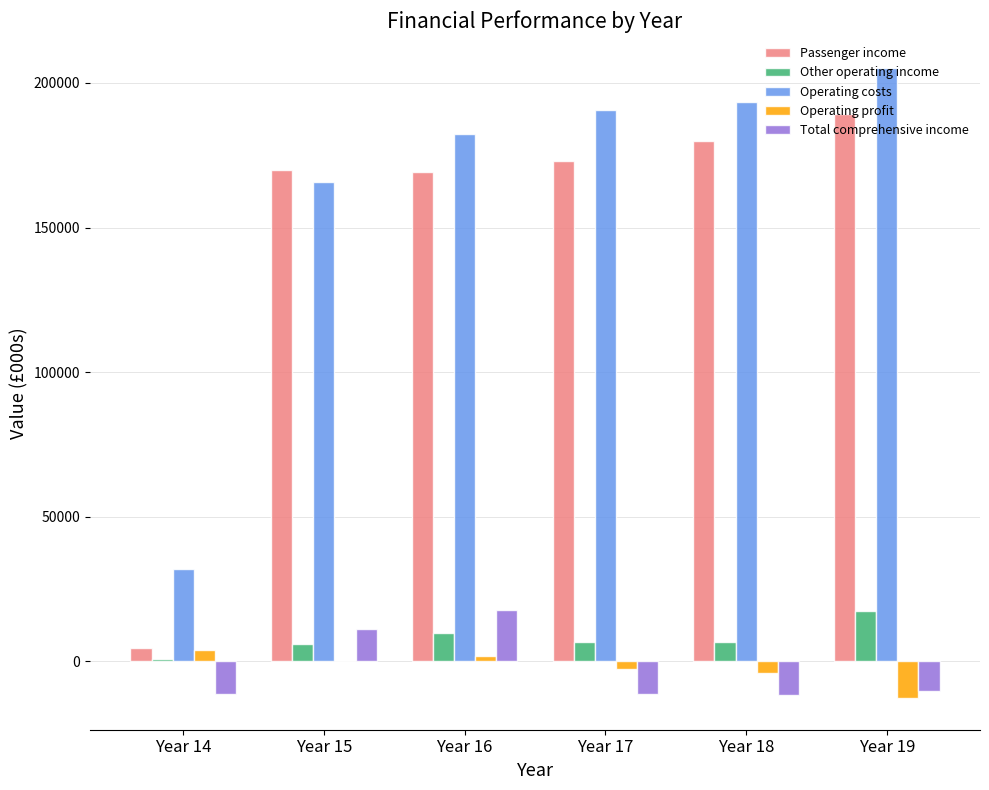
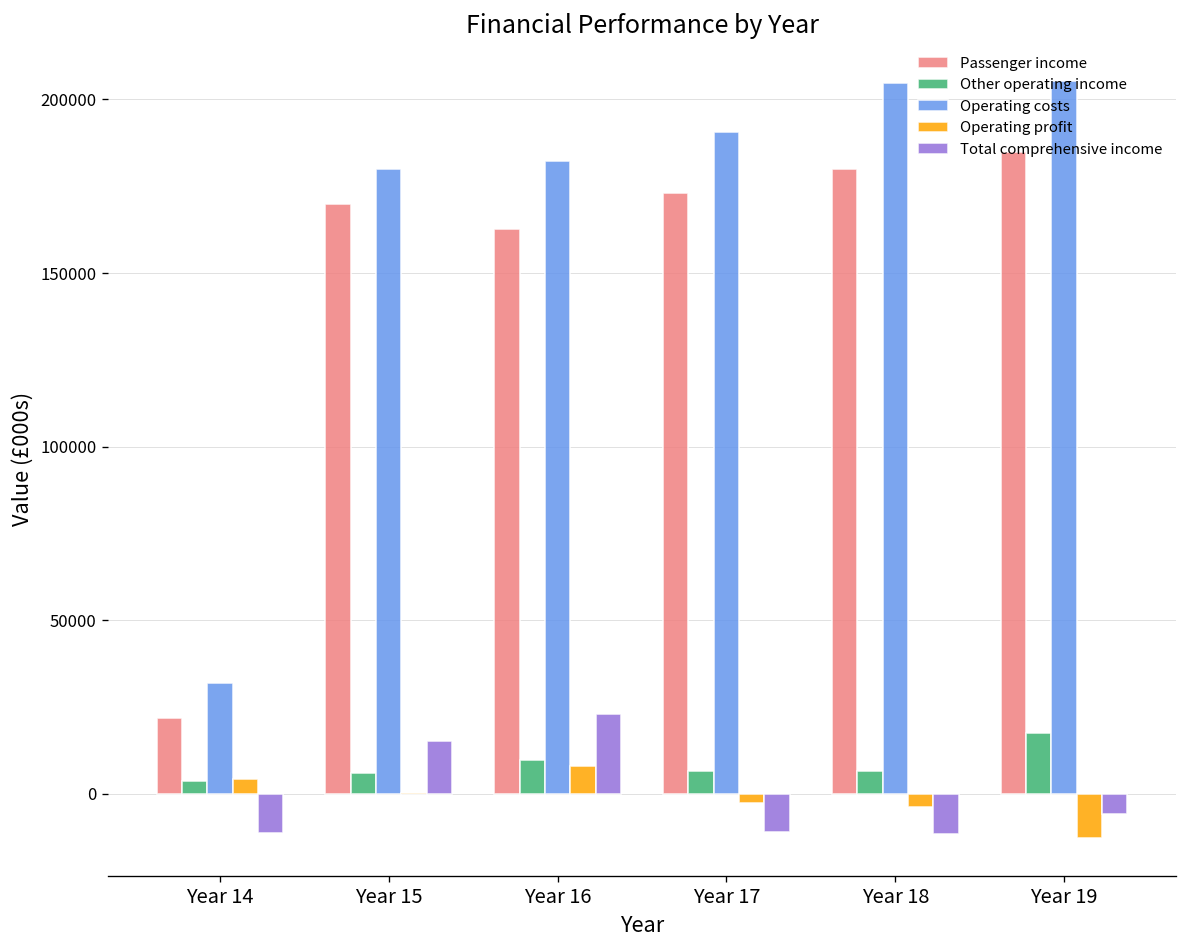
Passenger income, Year 14: 5000 -> 22000
Other operating income, Year 14: 1000 -> 4000
Operating costs, Year 15: 166000 -> 180000
Total comprehensive income, Year 15: 11000 -> 15000
Passenger income, Year 16: 169000 -> 163000
Operating profit, Year 16: 2000 -> 8000
Total comprehensive income, Year 16: 18000 -> 23000
Operating costs, Year 18: 193000 -> 205000
Passenger income, Year 19: 189000 -> 185000
Total comprehensive income, Year 19: -10000 -> -6000
